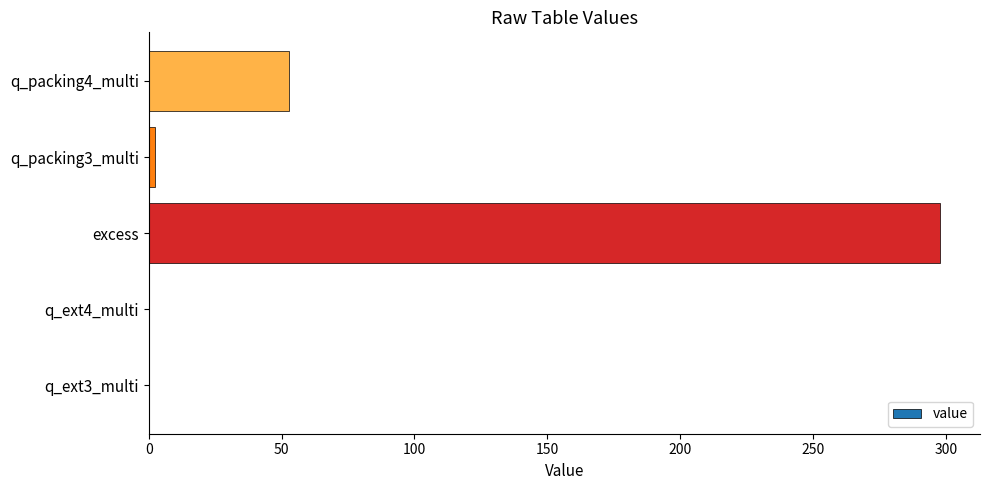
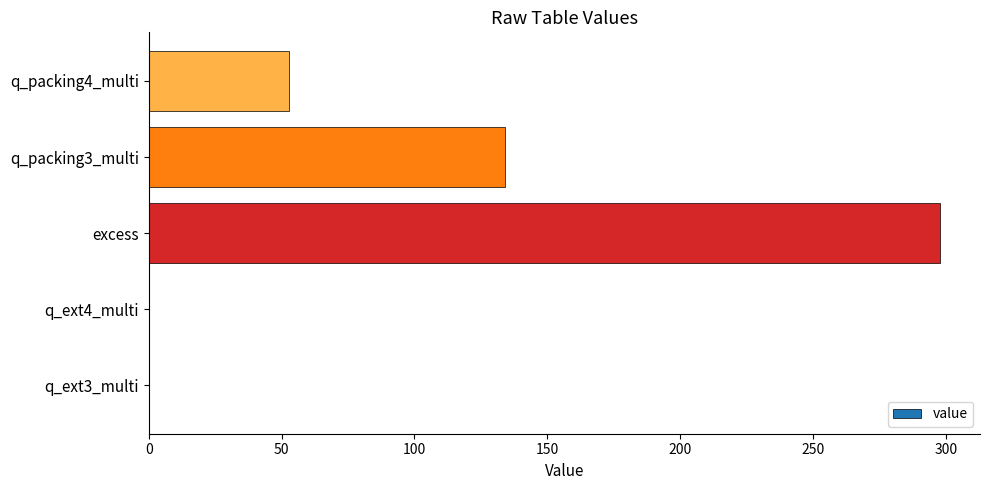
q_packing3_multi: 3 -> 134
